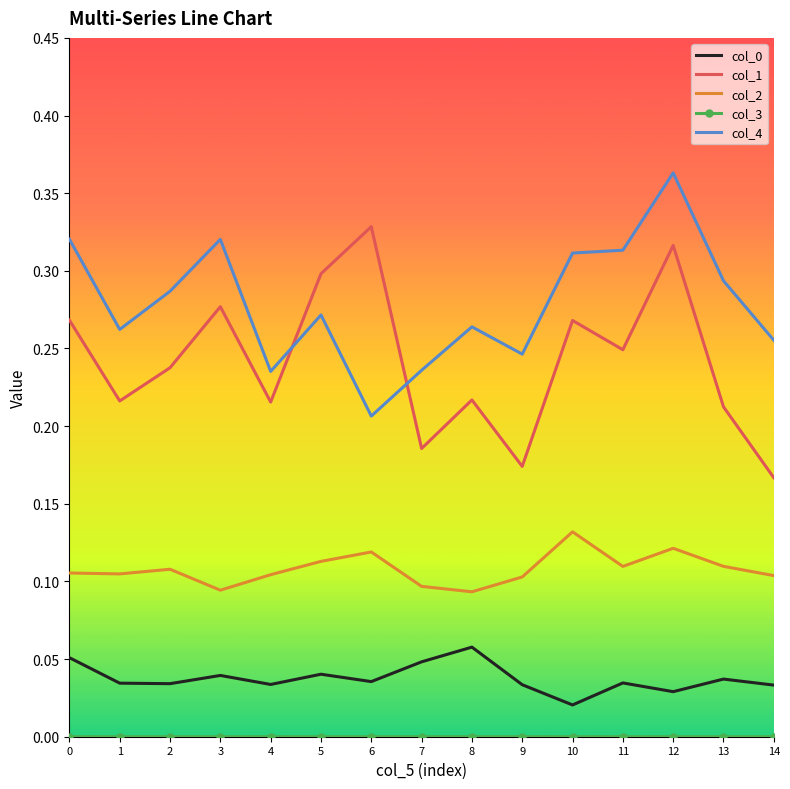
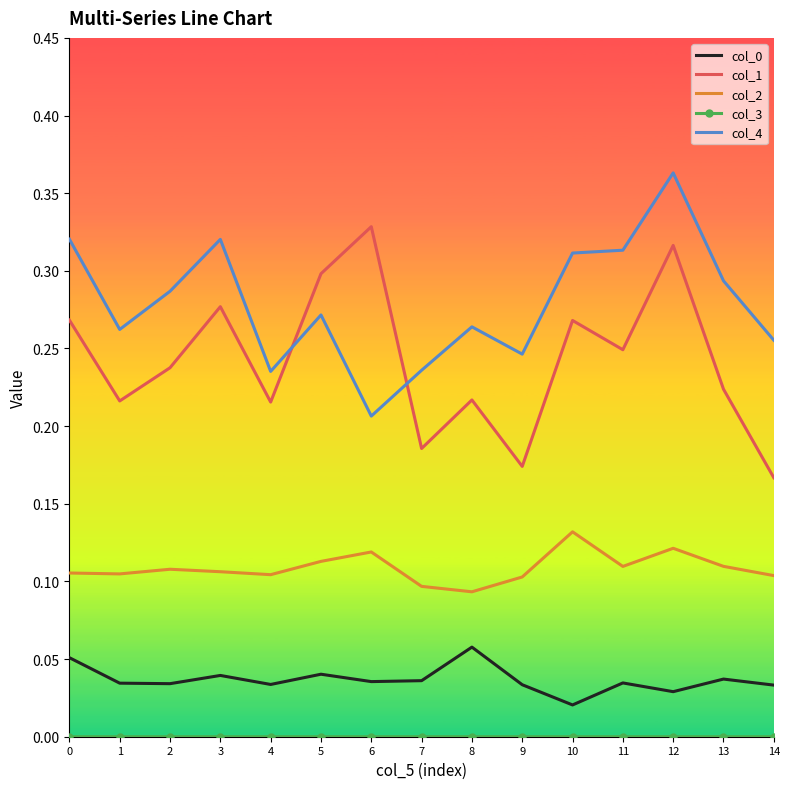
col_2, 3: 0.094 -> 0.106
col_0, 7: 0.048 -> 0.036
col_1, 13: 0.212 -> 0.224
